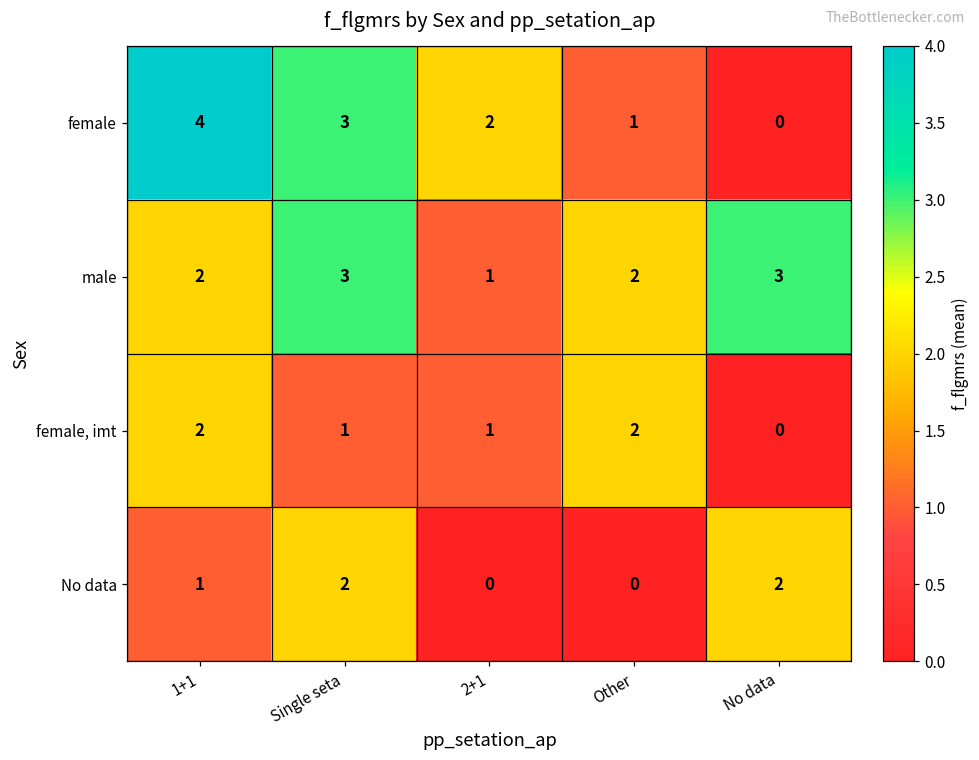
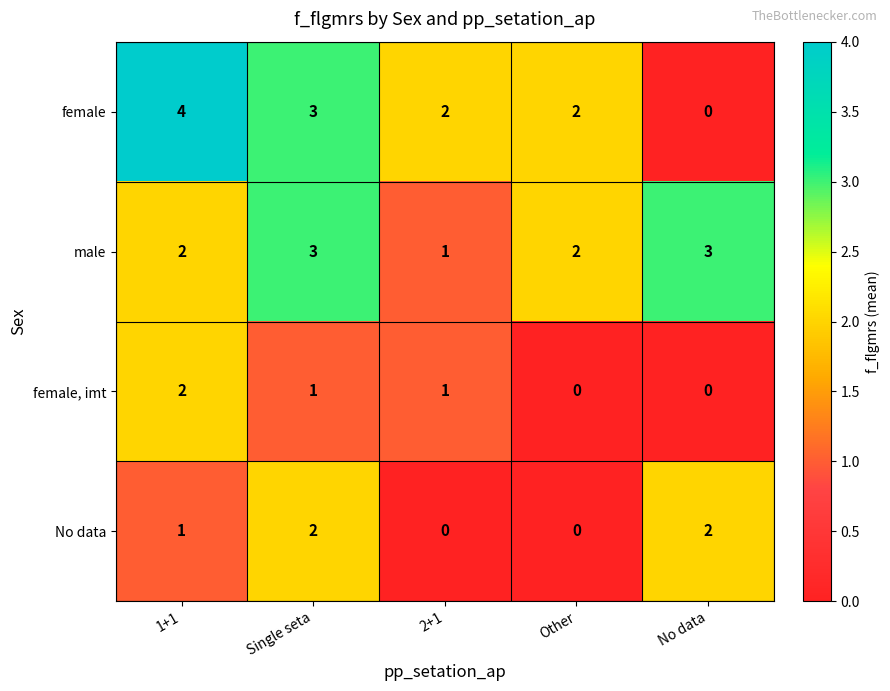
female, Other: 1 -> 2
female, imt, Other: 2 -> 0
